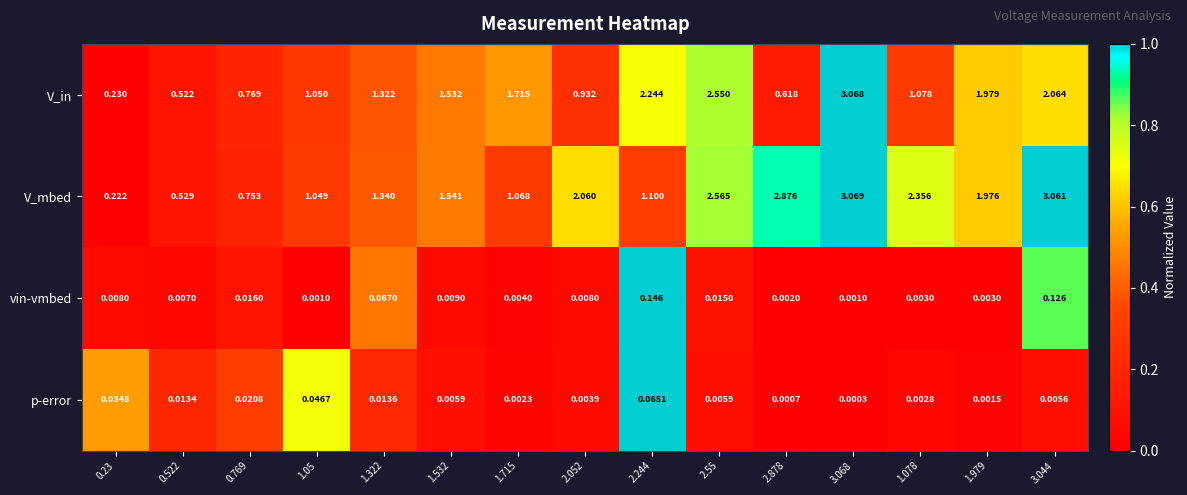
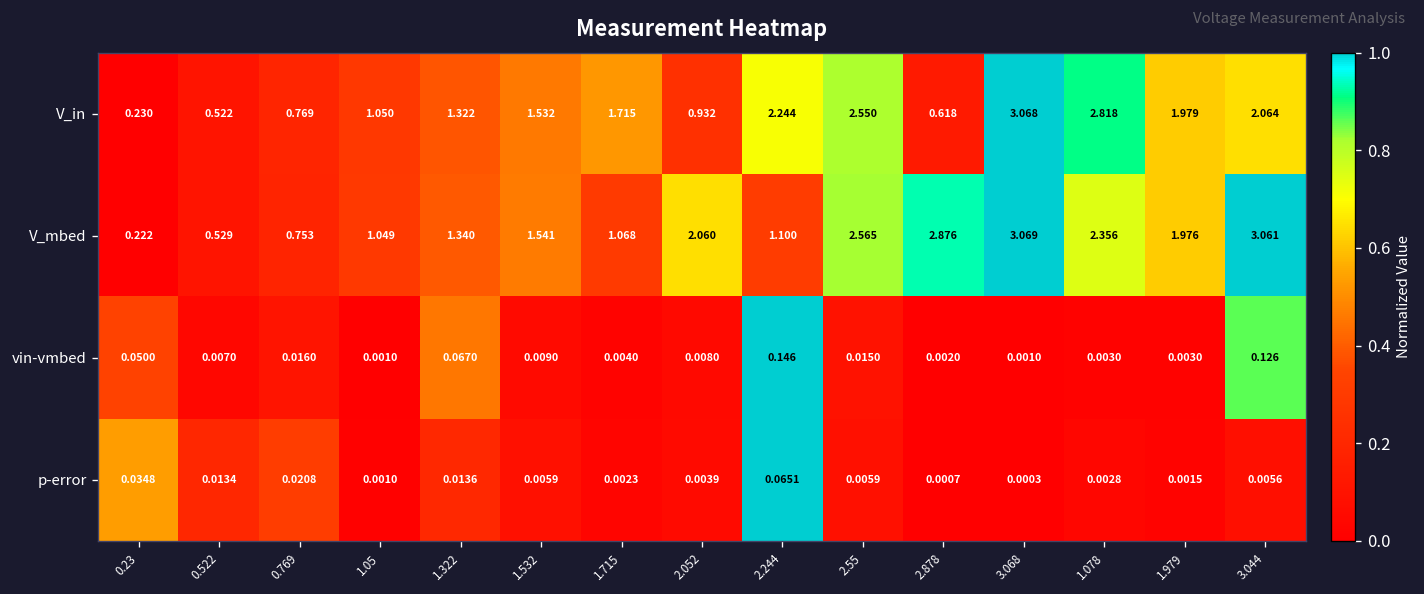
V_in, 1.078: 1.078 -> 2.818
vin-vmbed, 0.23: 0.0080 -> 0.0500
p-error, 1.05: 0.0467 -> 0.0010
